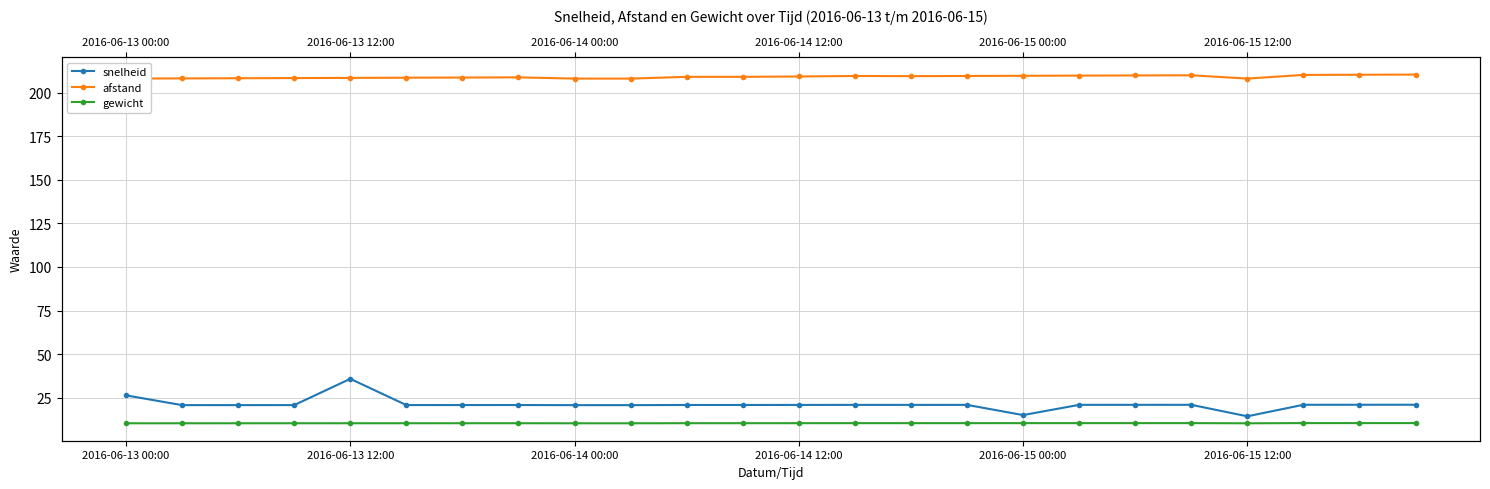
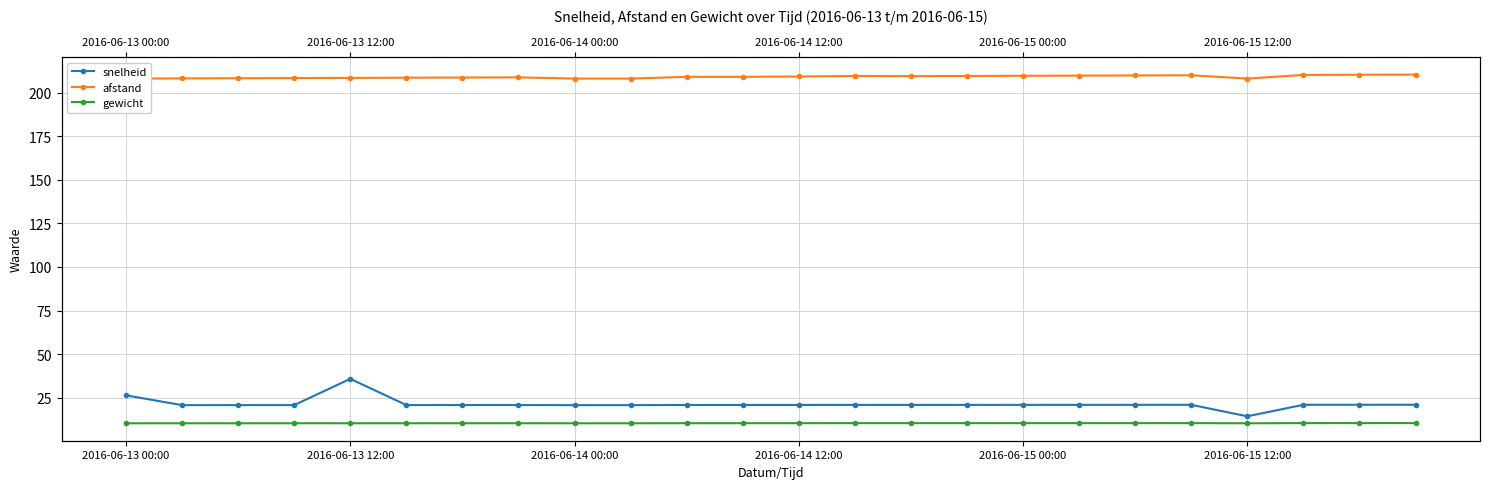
snelheid, 2016-06-15 00:00: 15 -> 21
